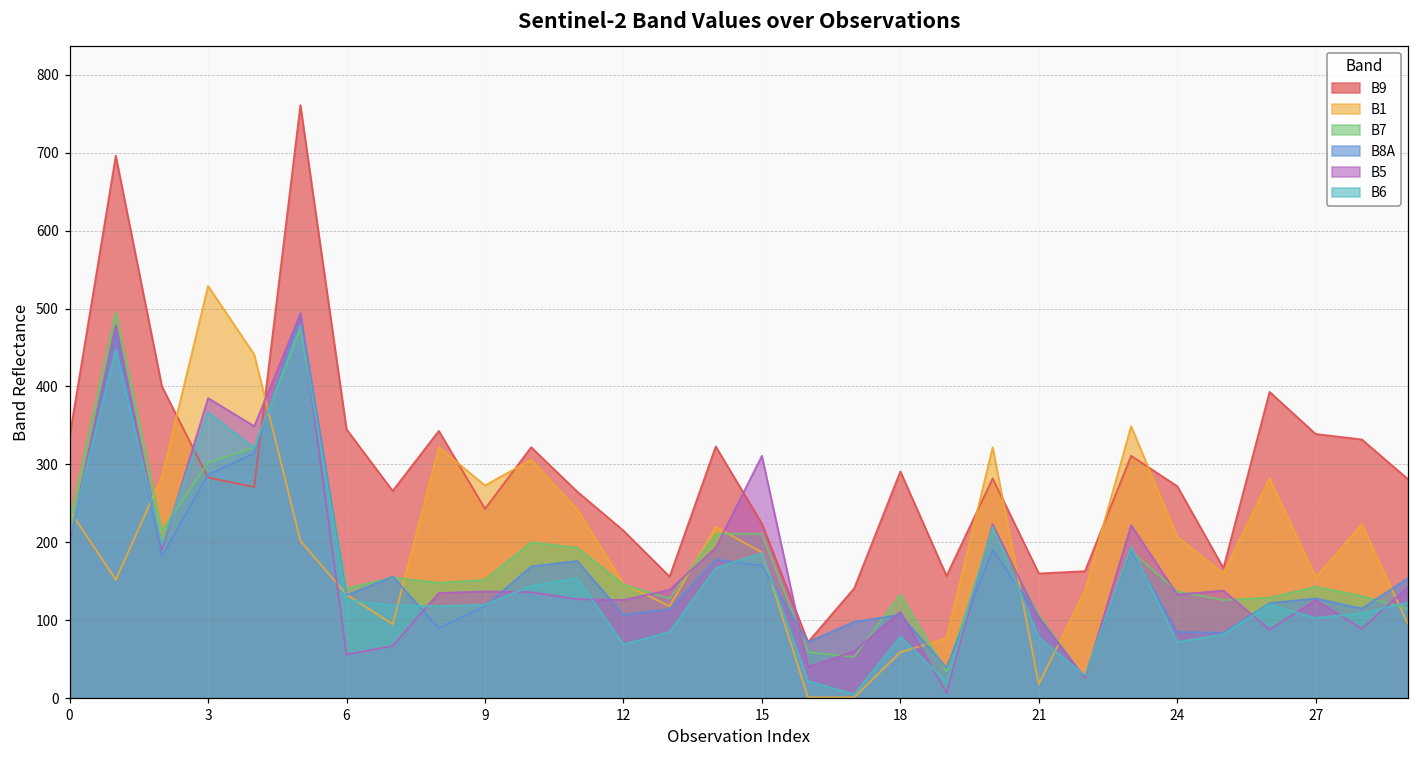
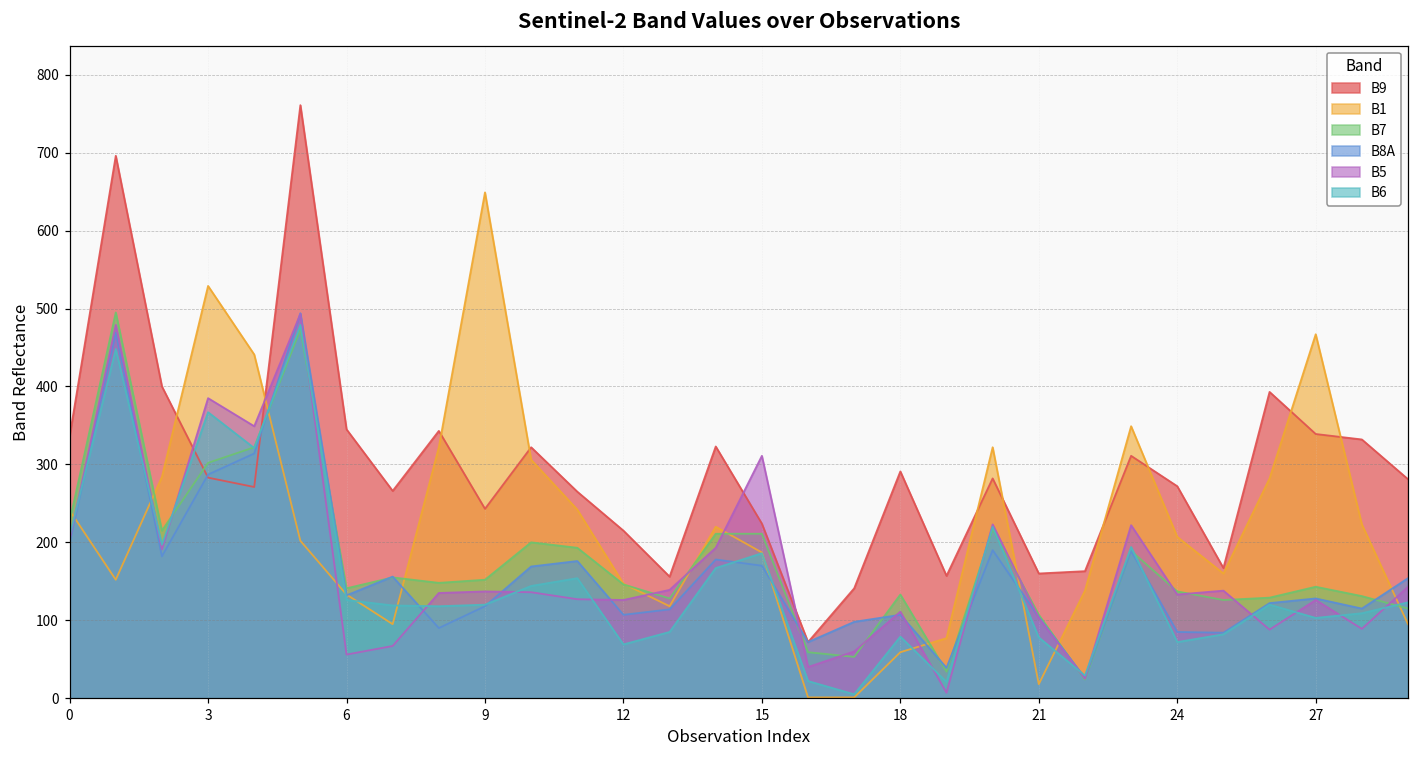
B1, 9: 270 -> 650
B1, 27: 160 -> 470
